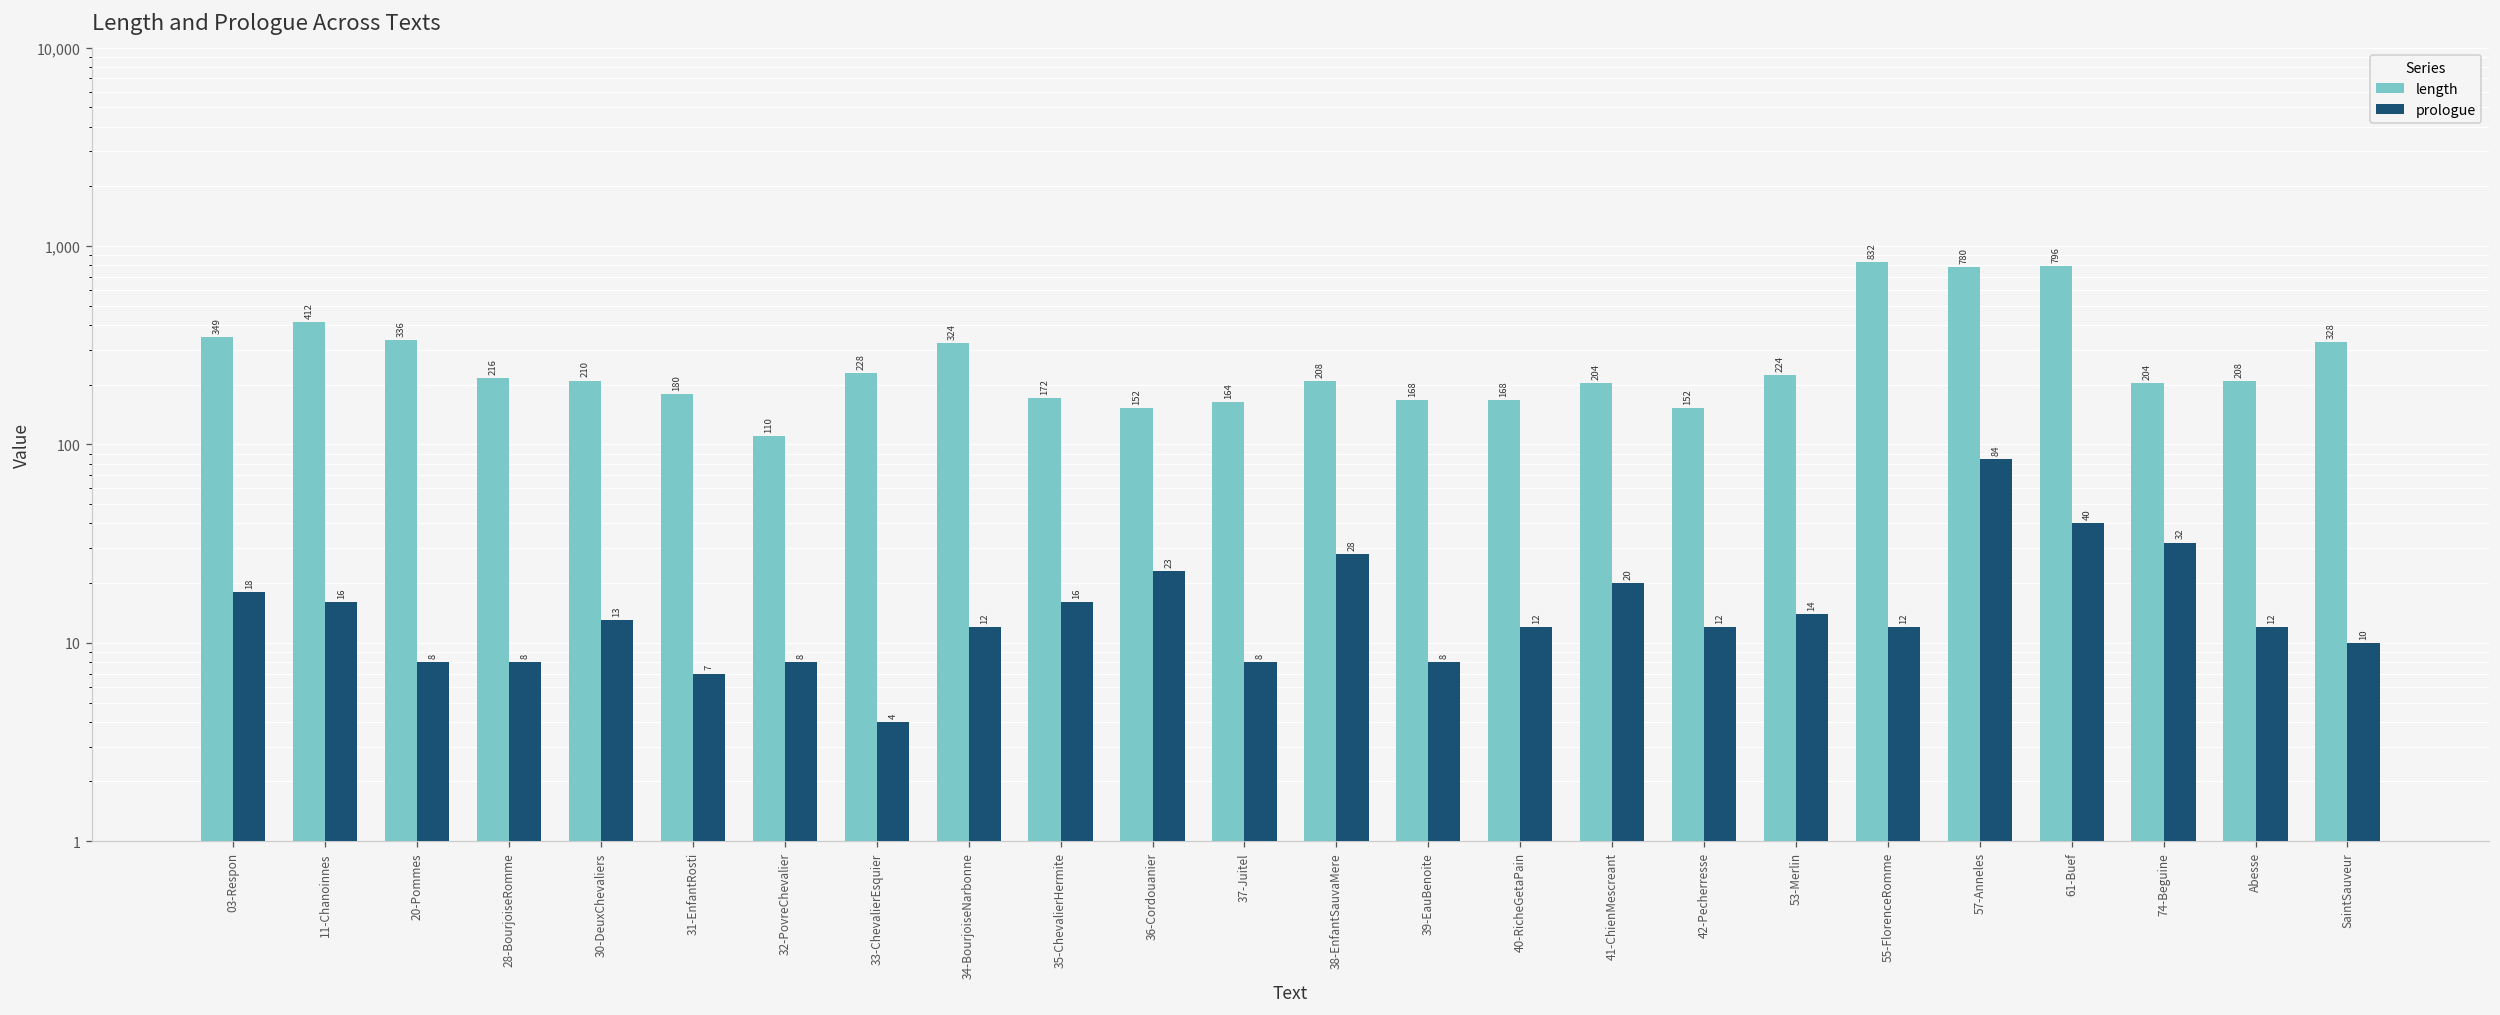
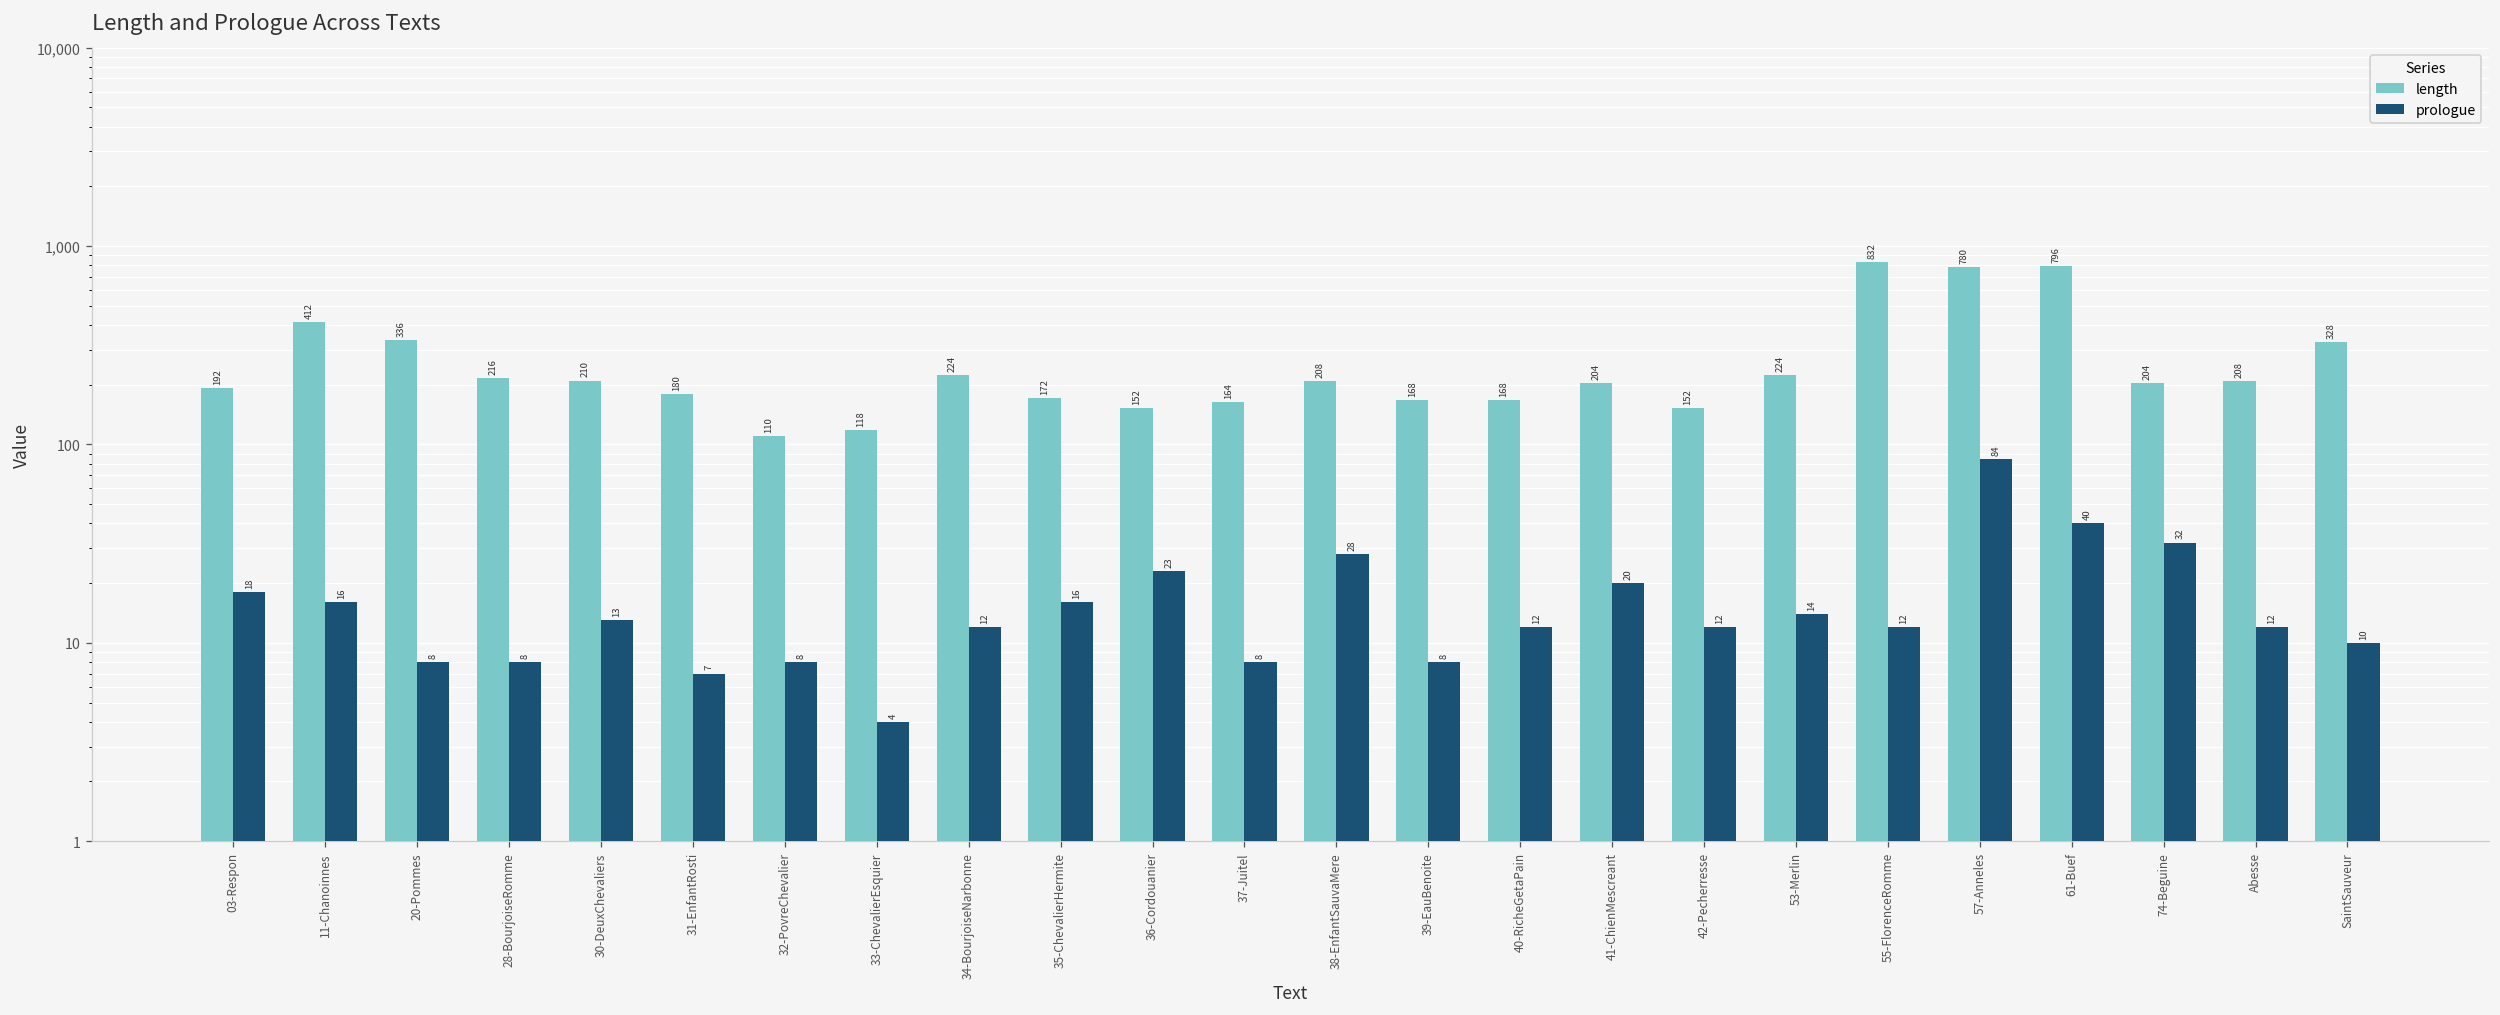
length, 03-Respon: 349 -> 192
length, 33-ChevalierEsquier: 228 -> 118
length, 34-BourjoiseNarbonne: 324 -> 224
